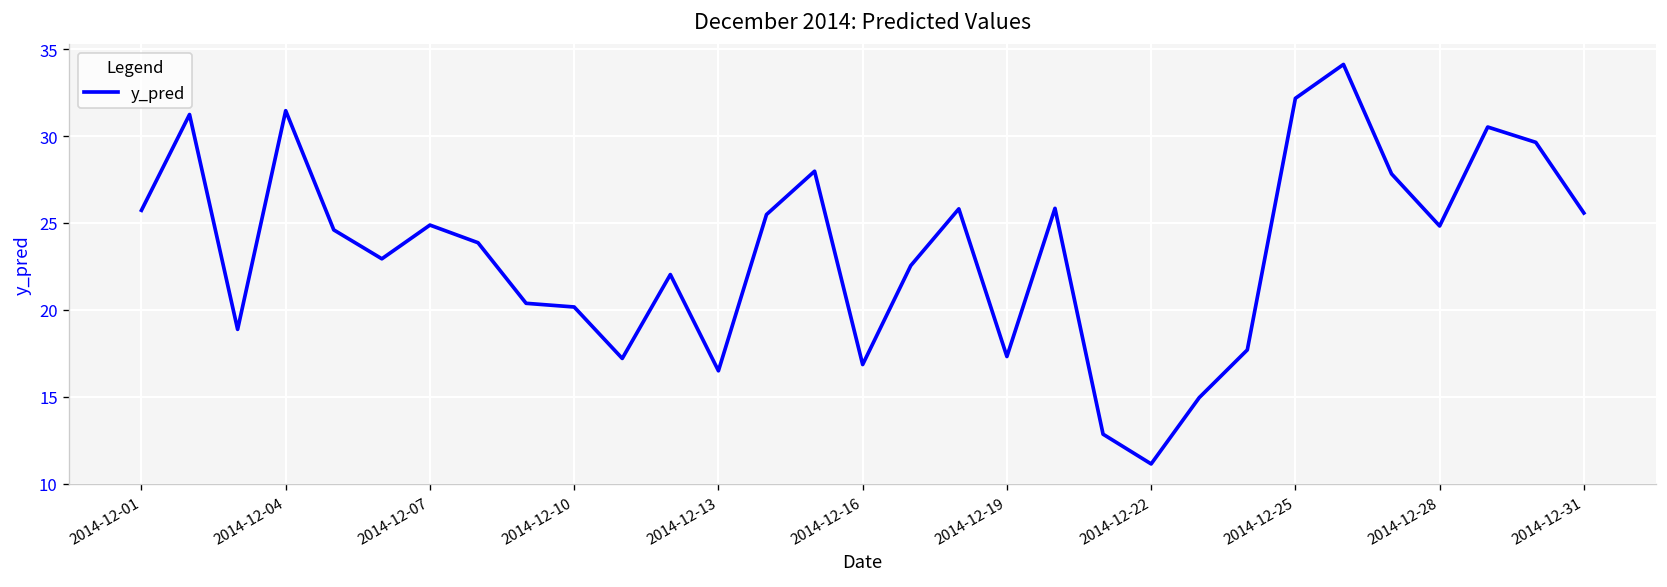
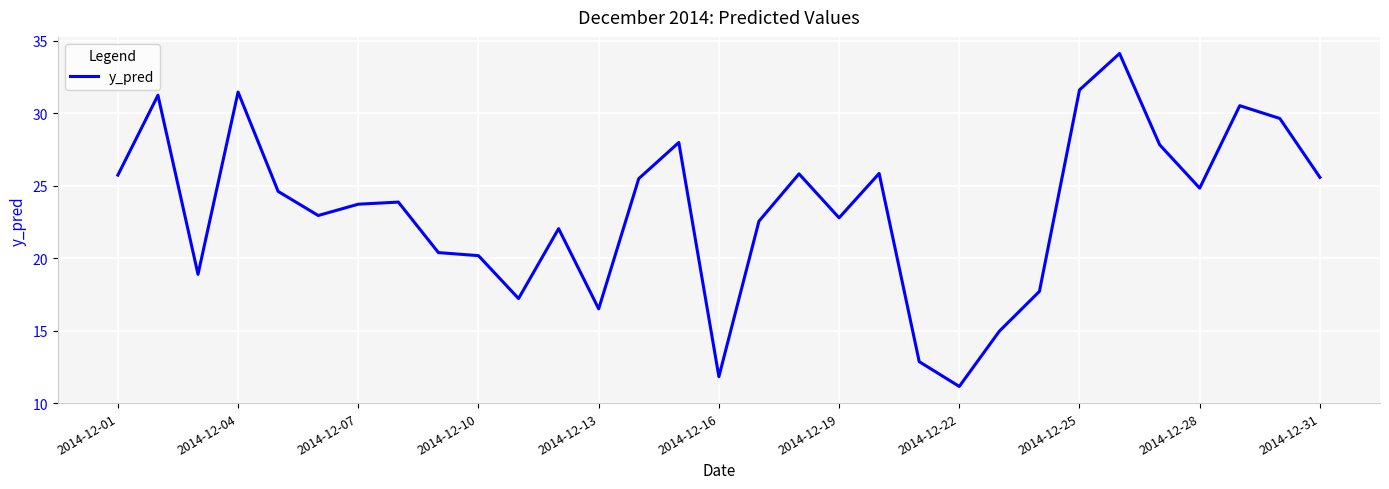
2014-12-07: 24.9 -> 23.7
2014-12-16: 16.9 -> 11.8
2014-12-19: 17.3 -> 22.8
2014-12-25: 32.2 -> 31.6
